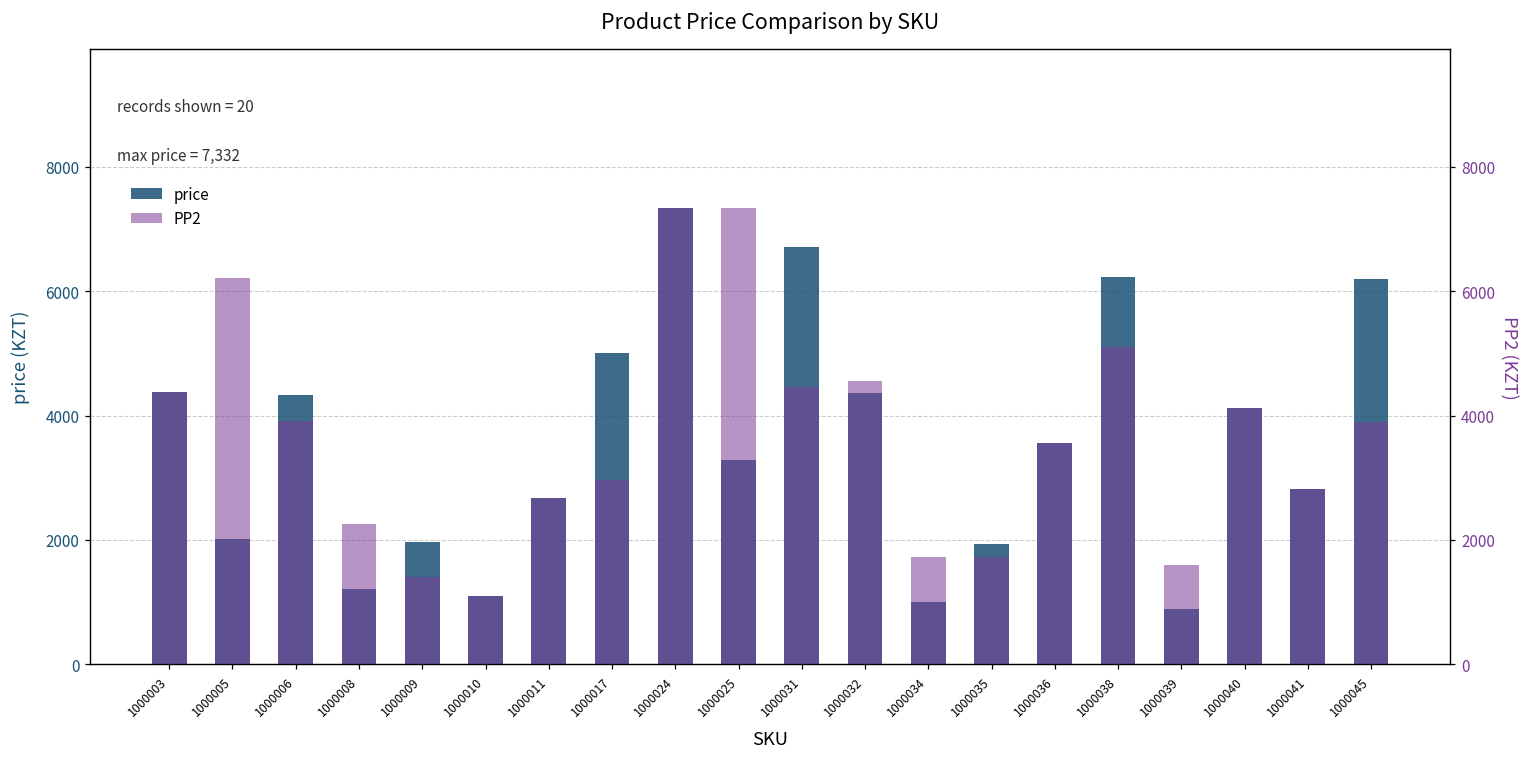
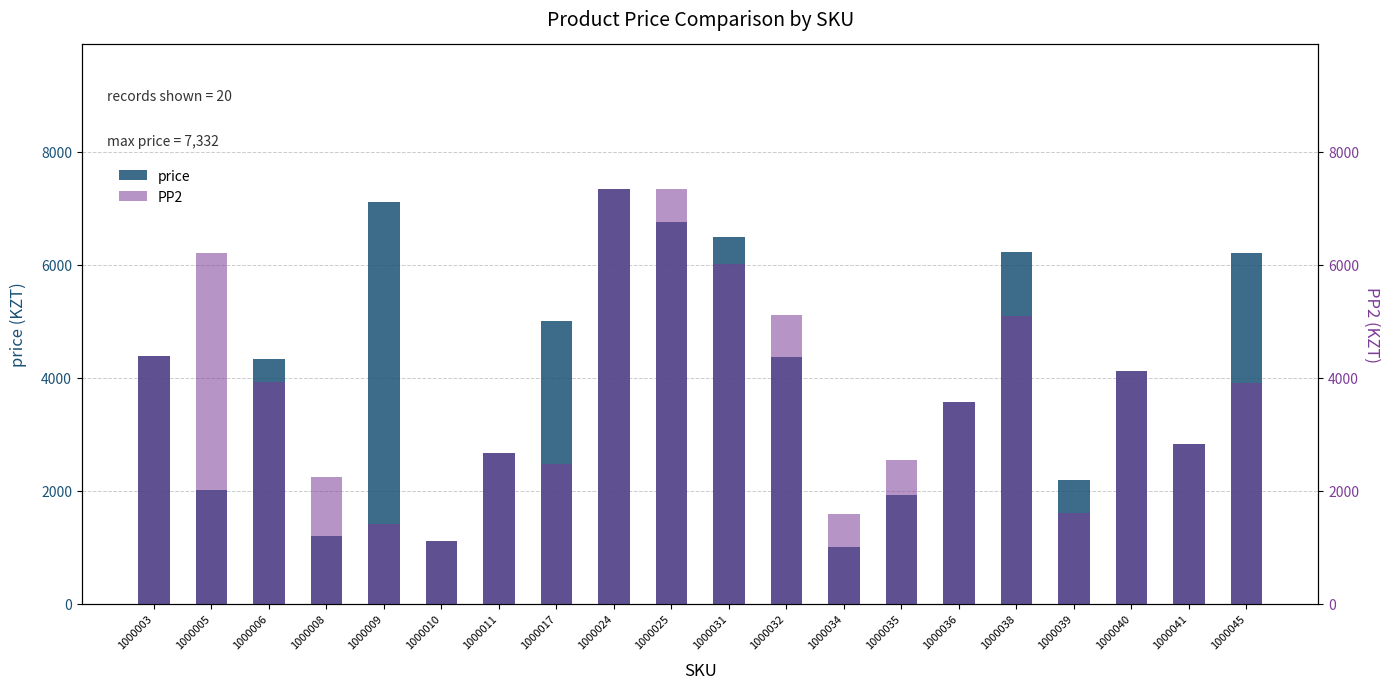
price, 1000009: 2000 -> 7100
price, 1000025: 3300 -> 6800
price, 1000031: 6700 -> 6500
price, 1000039: 900 -> 2200
PP2, 1000017: 3000 -> 2500
PP2, 1000031: 4500 -> 6000
PP2, 1000032: 4600 -> 5100
PP2, 1000034: 1700 -> 1600
PP2, 1000035: 1700 -> 2500
